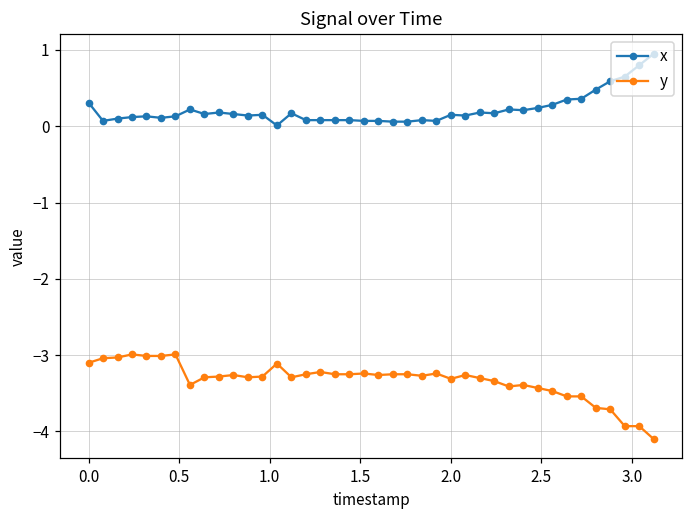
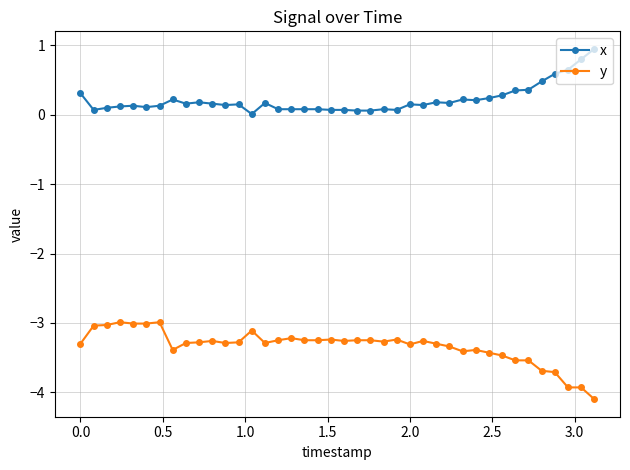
y, 0.0: -3.1 -> -3.3
